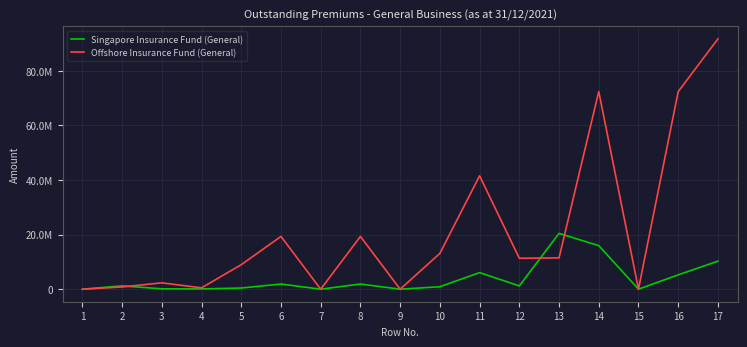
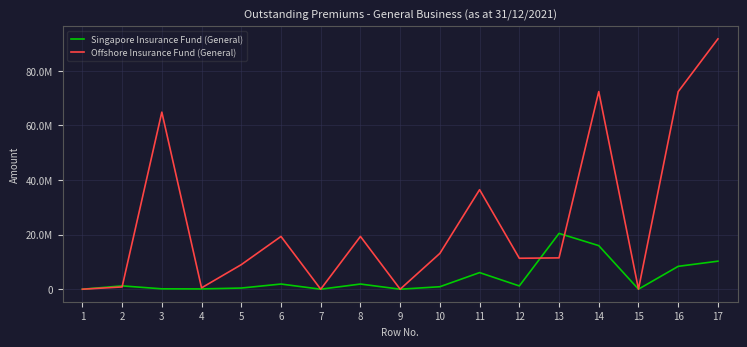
Offshore Insurance Fund (General), 3: 2000000 -> 65000000
Offshore Insurance Fund (General), 11: 42000000 -> 36000000
Singapore Insurance Fund (General), 16: 5000000 -> 8000000
